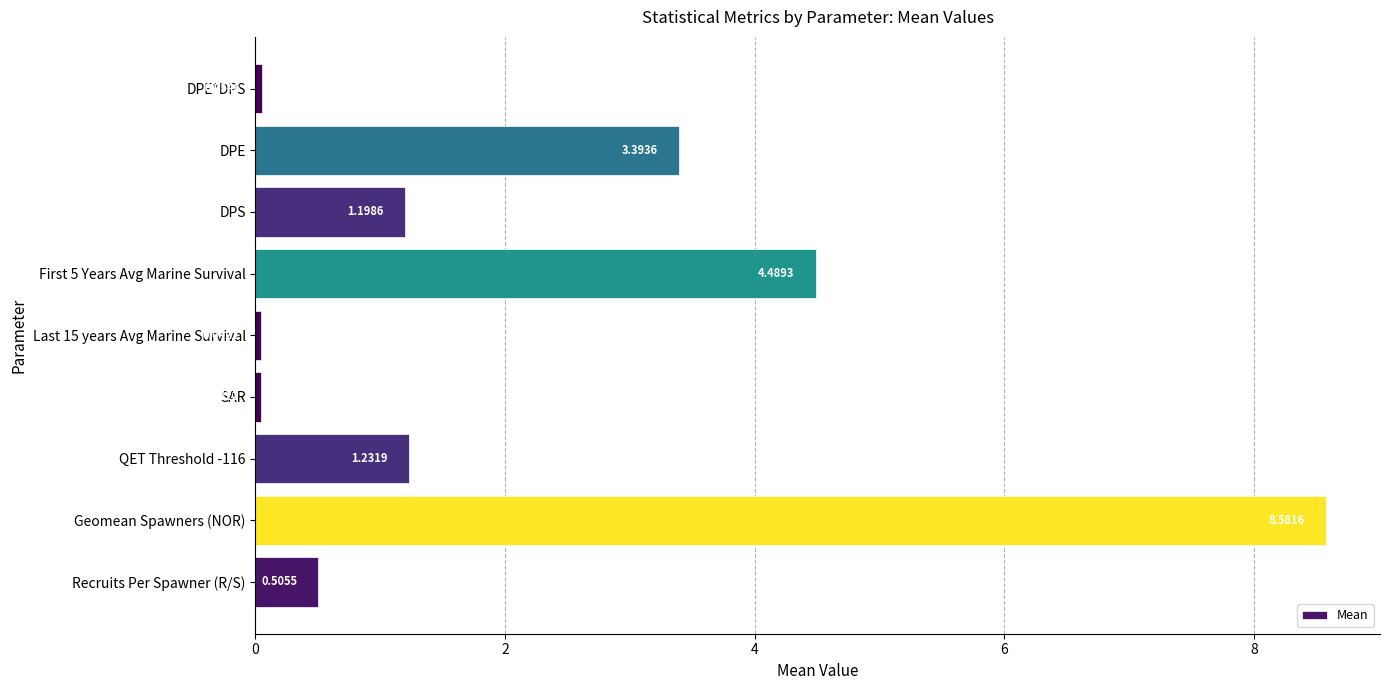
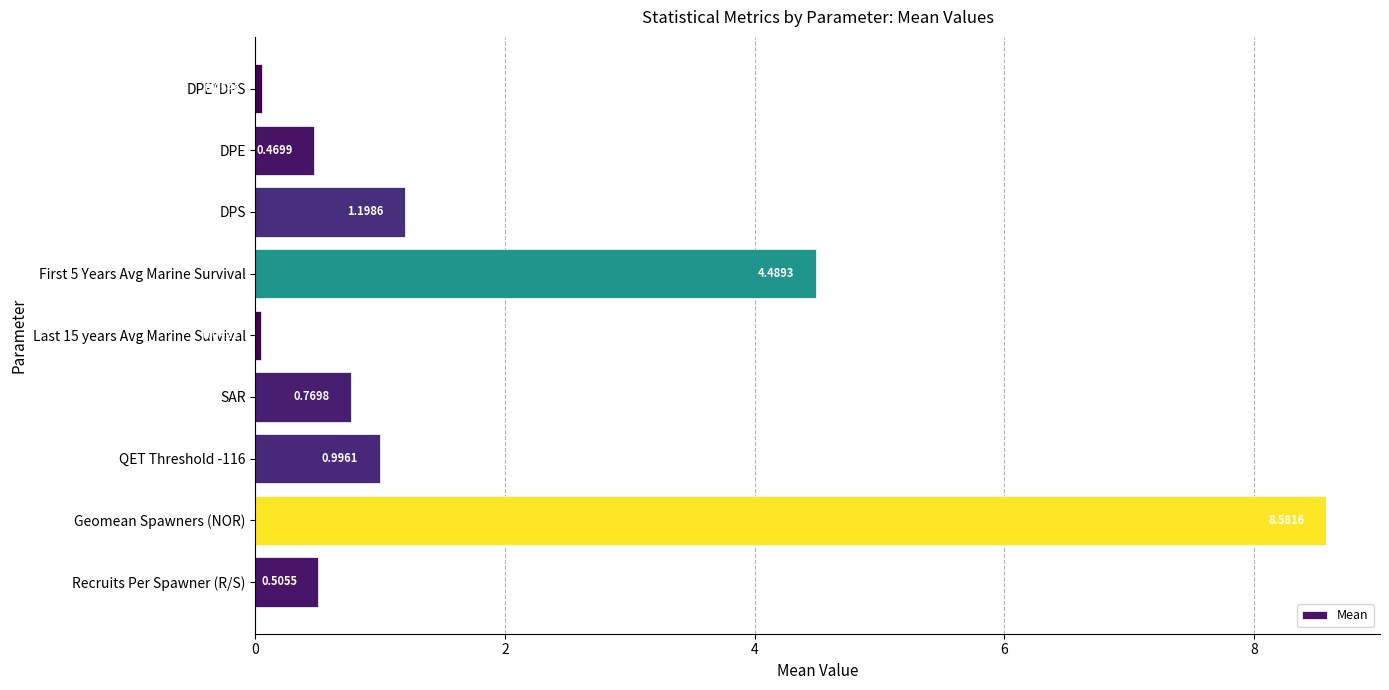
DPE: 3.3936 -> 0.4699
SAR: 0.04 -> 0.77
QET Threshold -116: 1.2319 -> 0.9961
